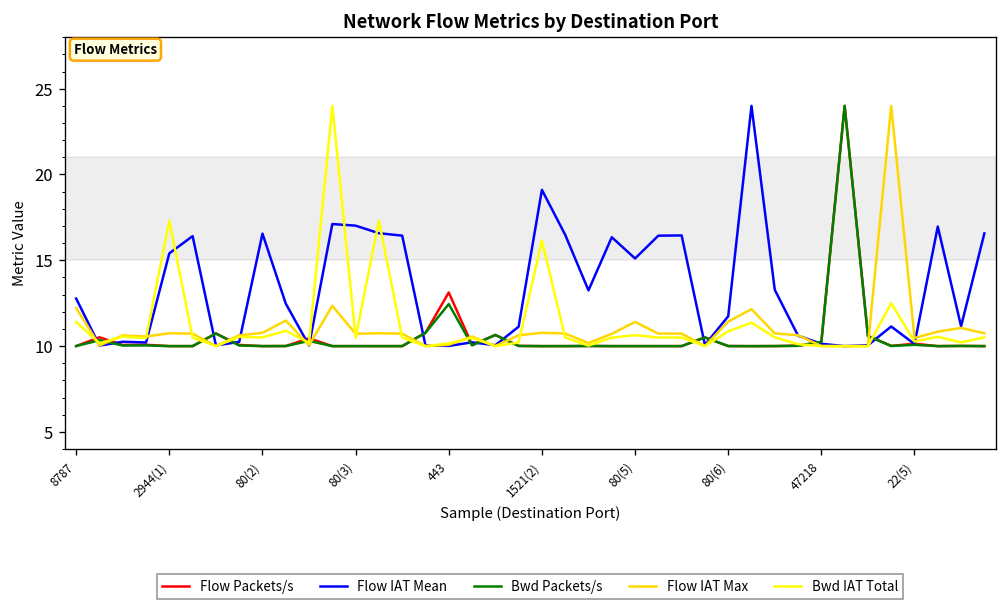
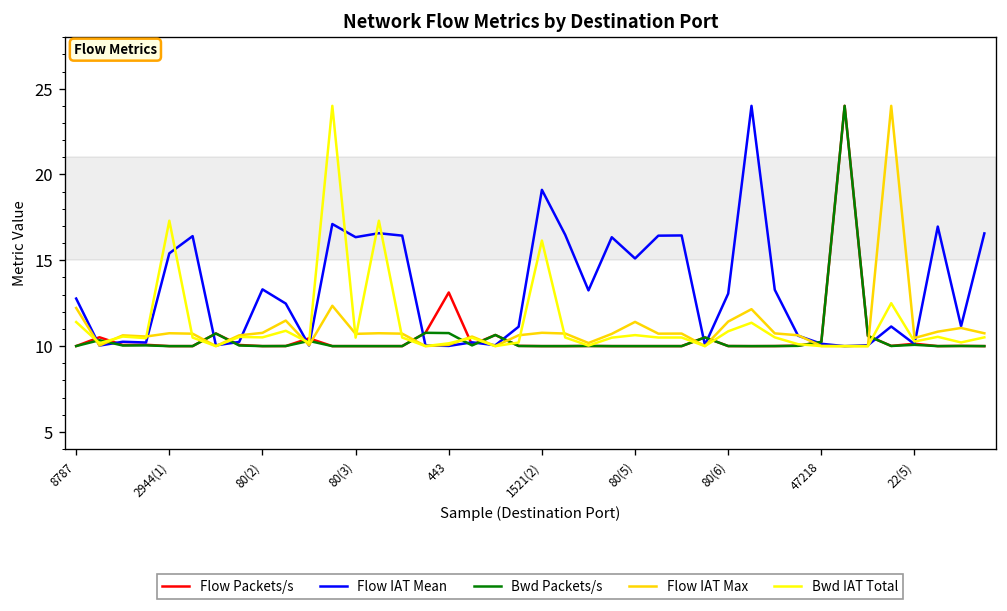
Flow IAT Mean, 80(2): 16.6 -> 13.3
Flow IAT Mean, 80(3): 17.0 -> 16.3
Bwd Packets/s, 443: 12.5 -> 10.8
Flow IAT Mean, 80(6): 11.7 -> 13.1
